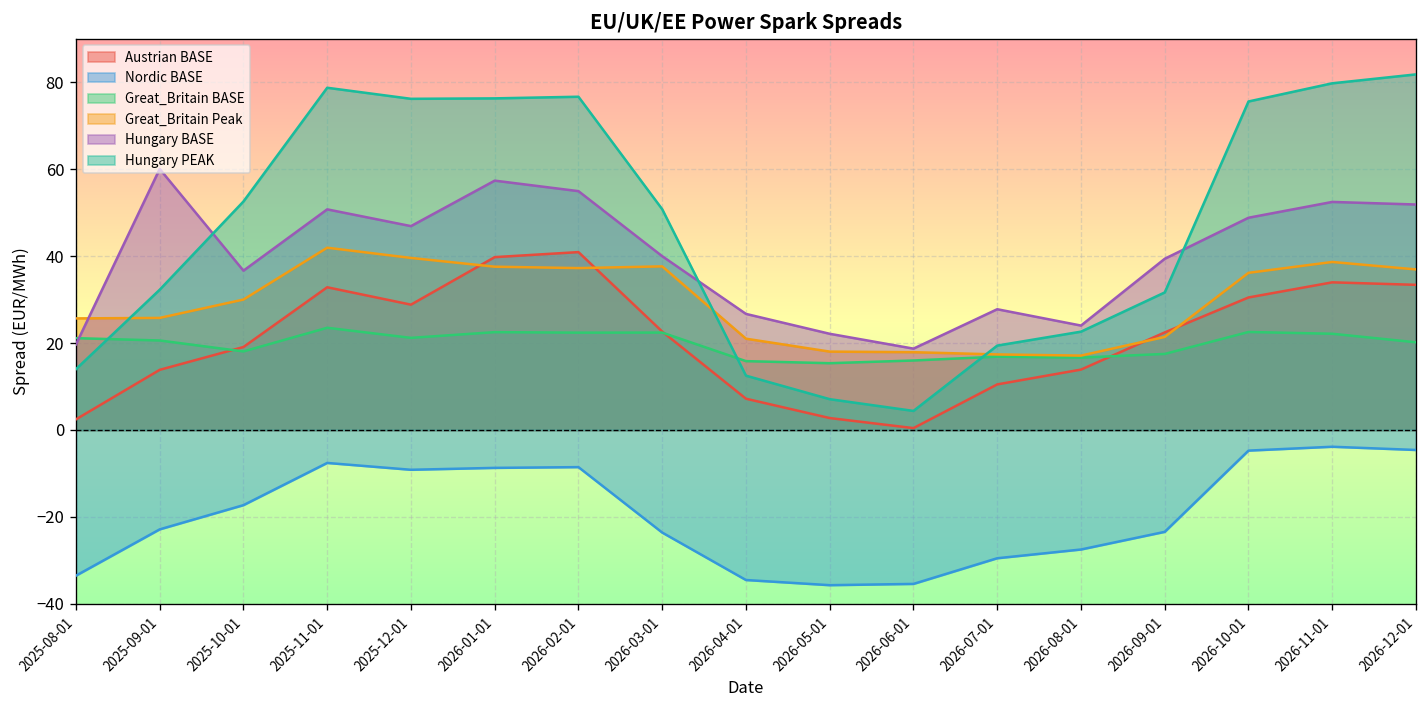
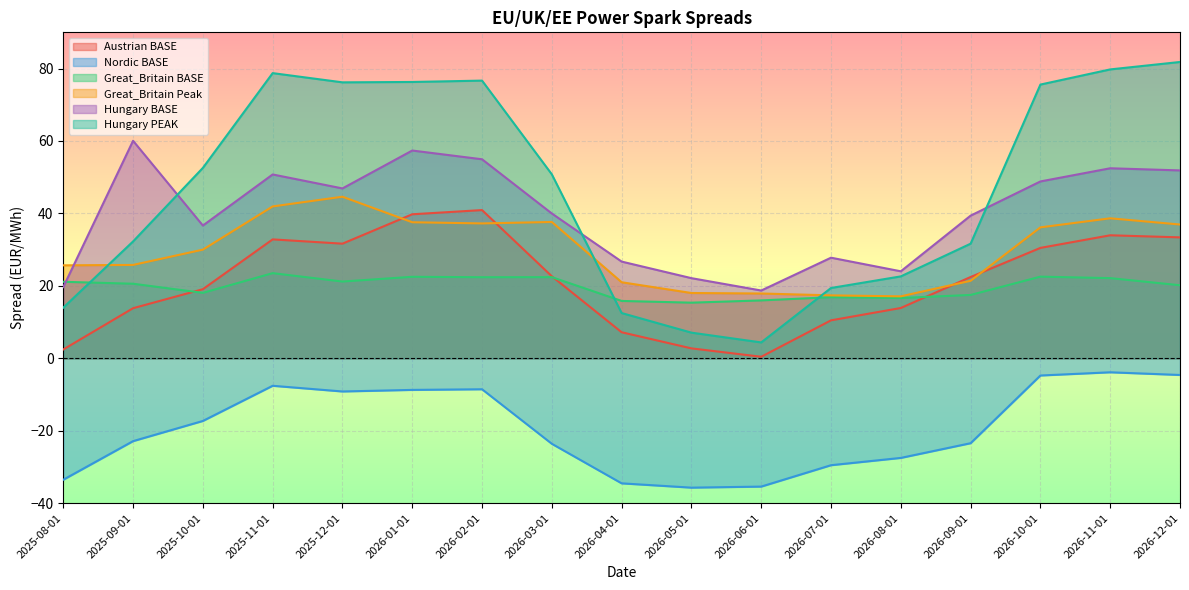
Austrian BASE, 2025-12-01: 29 -> 32
Great_Britain Peak, 2025-12-01: 40 -> 45
